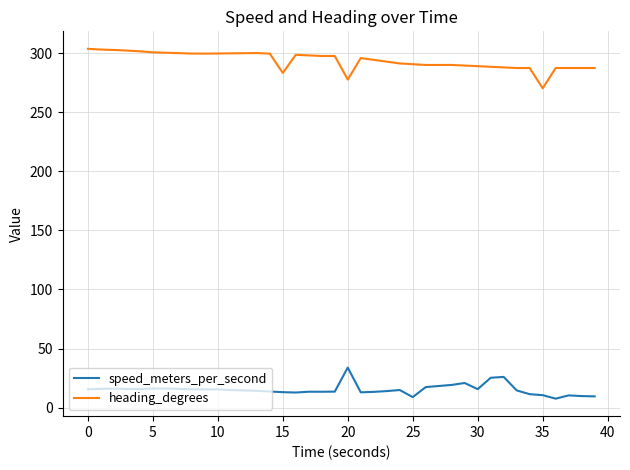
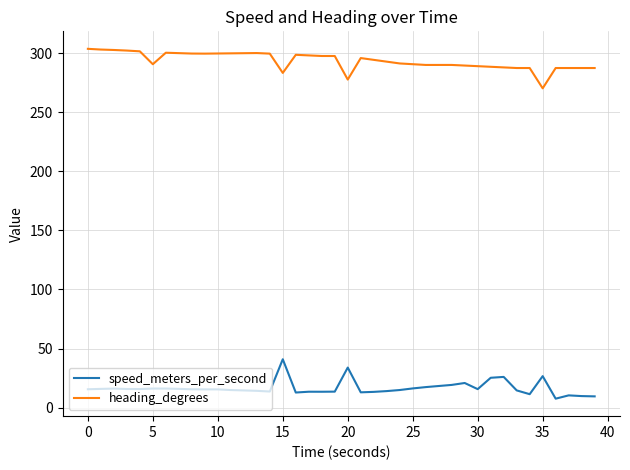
heading_degrees, 5: 301 -> 291
speed_meters_per_second, 15: 13 -> 41
speed_meters_per_second, 25: 9 -> 16
speed_meters_per_second, 35: 11 -> 27
